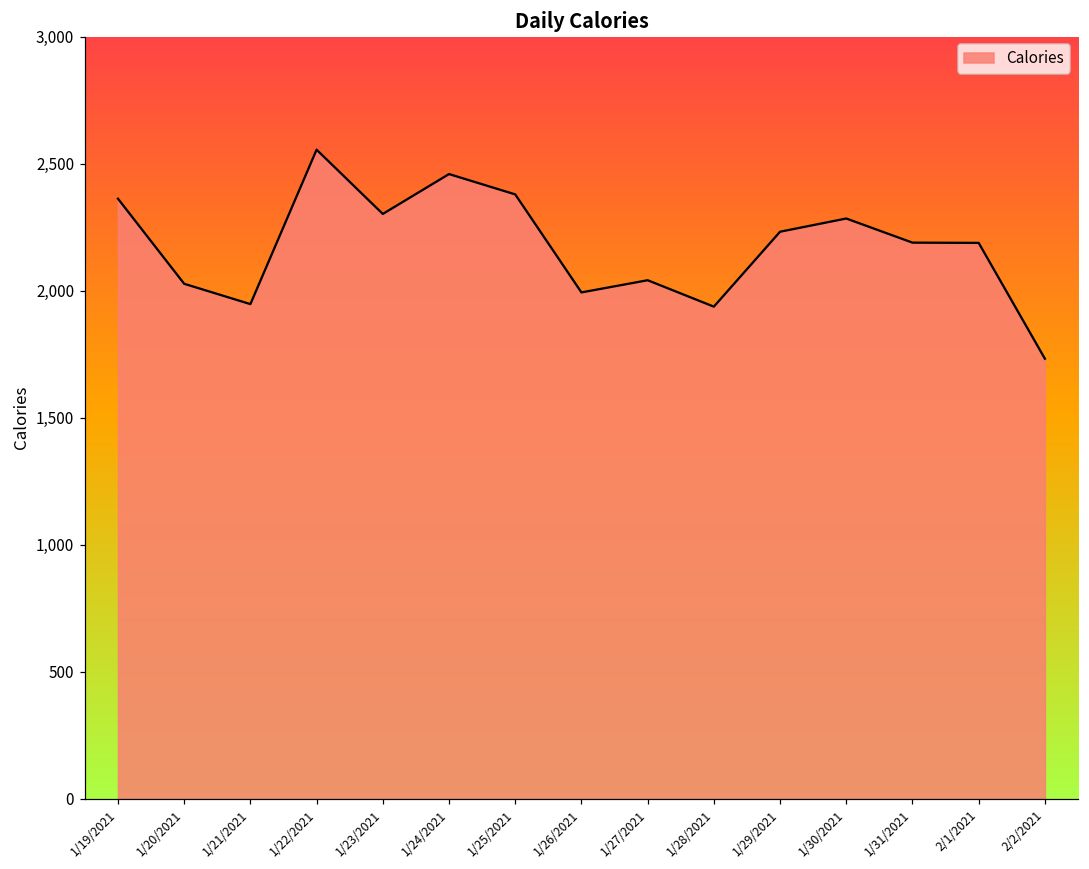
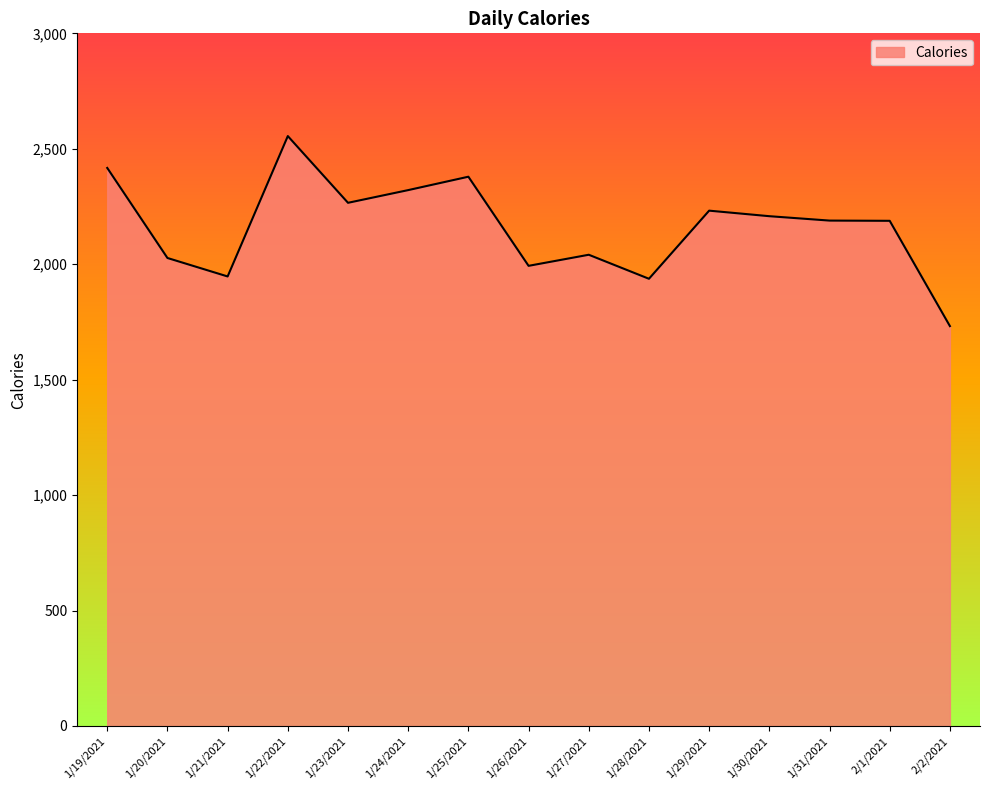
1/19/2021: 2,360 -> 2,420
1/23/2021: 2,300 -> 2,270
1/24/2021: 2,460 -> 2,320
1/30/2021: 2,280 -> 2,210
